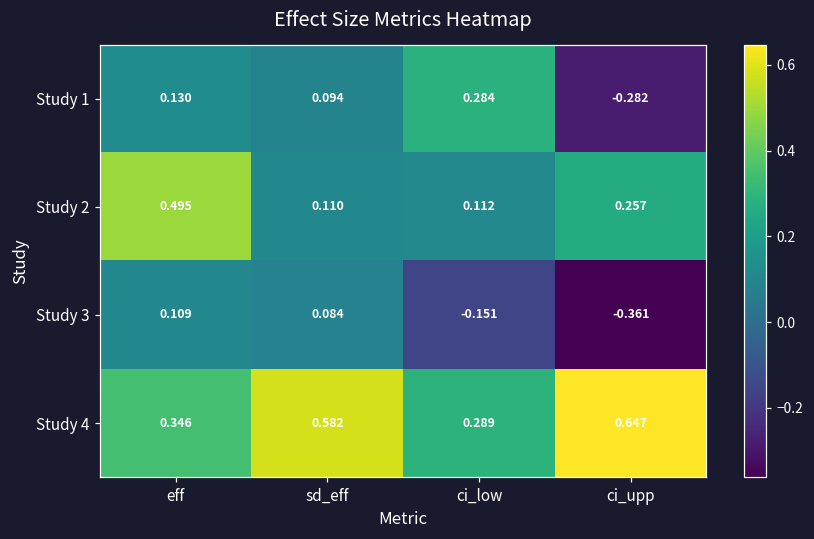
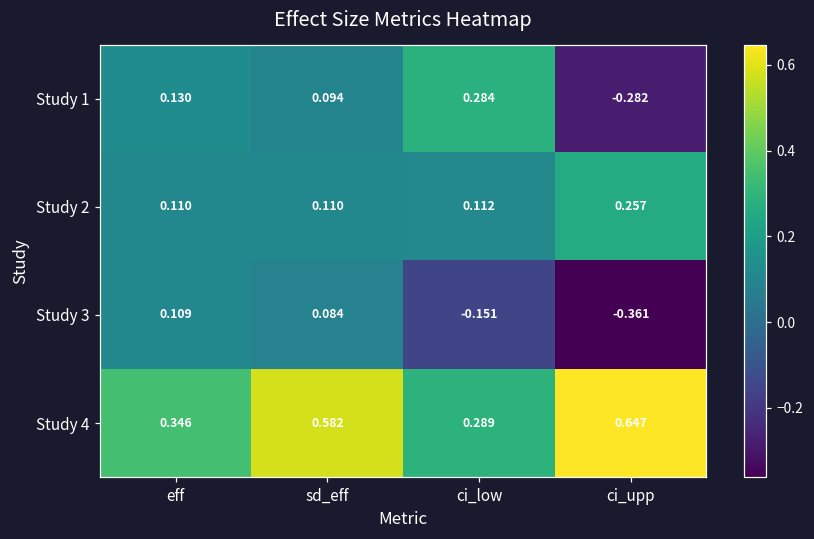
Study 2, eff: 0.495 -> 0.110
